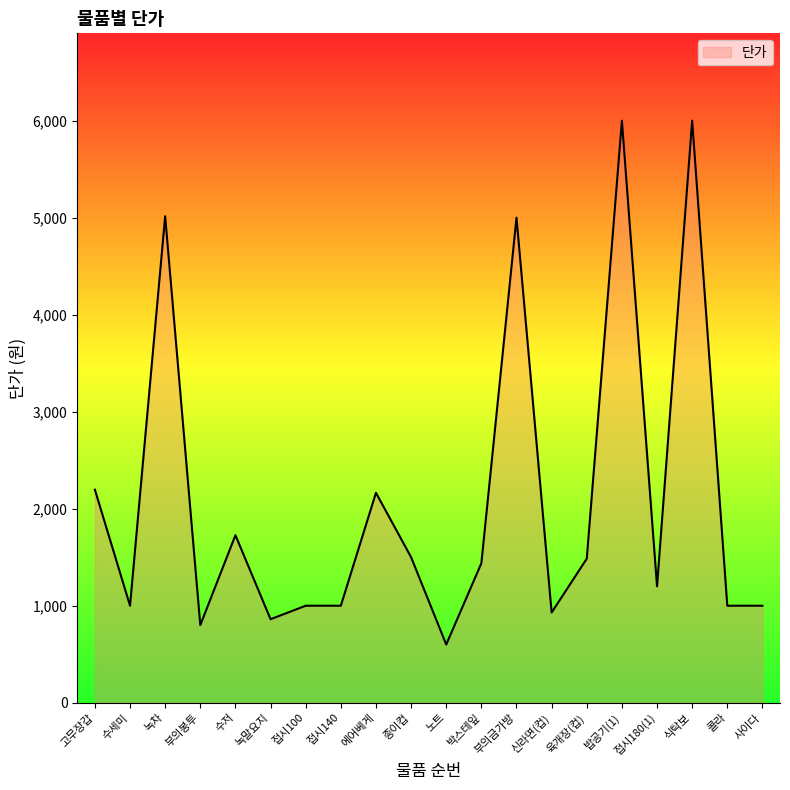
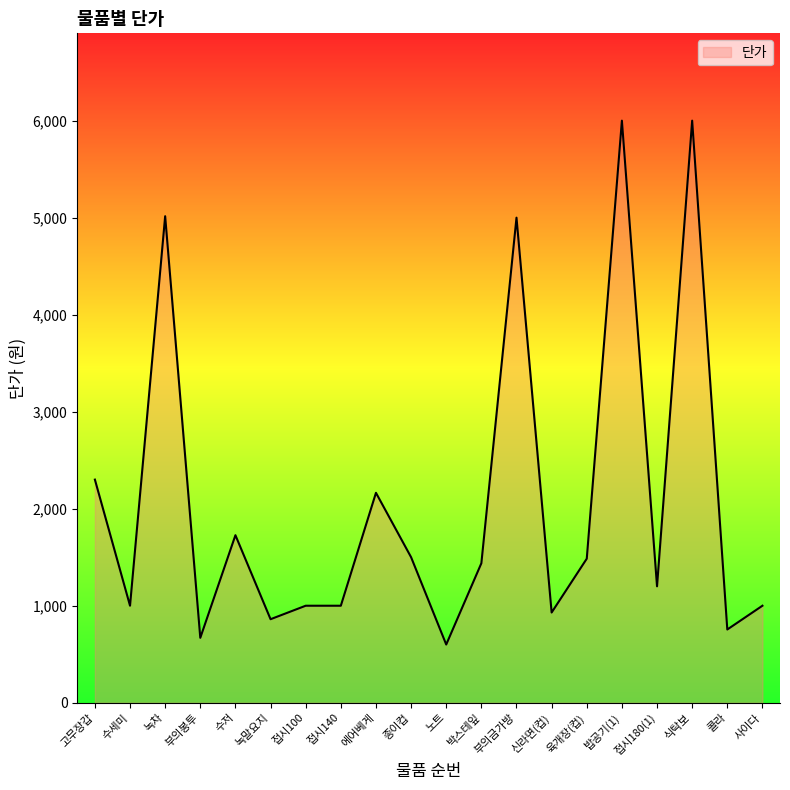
고무장갑: 2,200 -> 2,300
부의봉투: 800 -> 700
콜라: 1,000 -> 800
